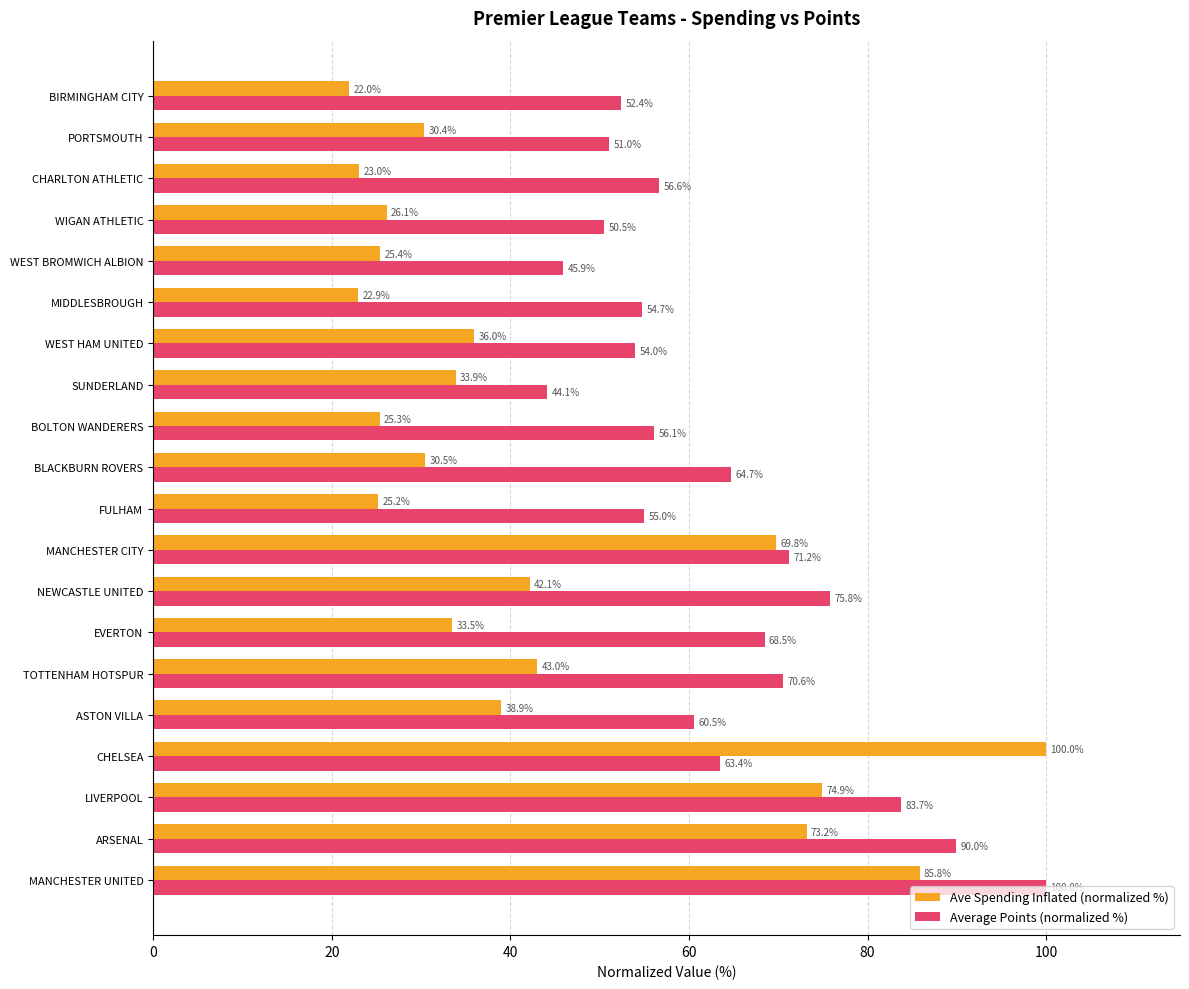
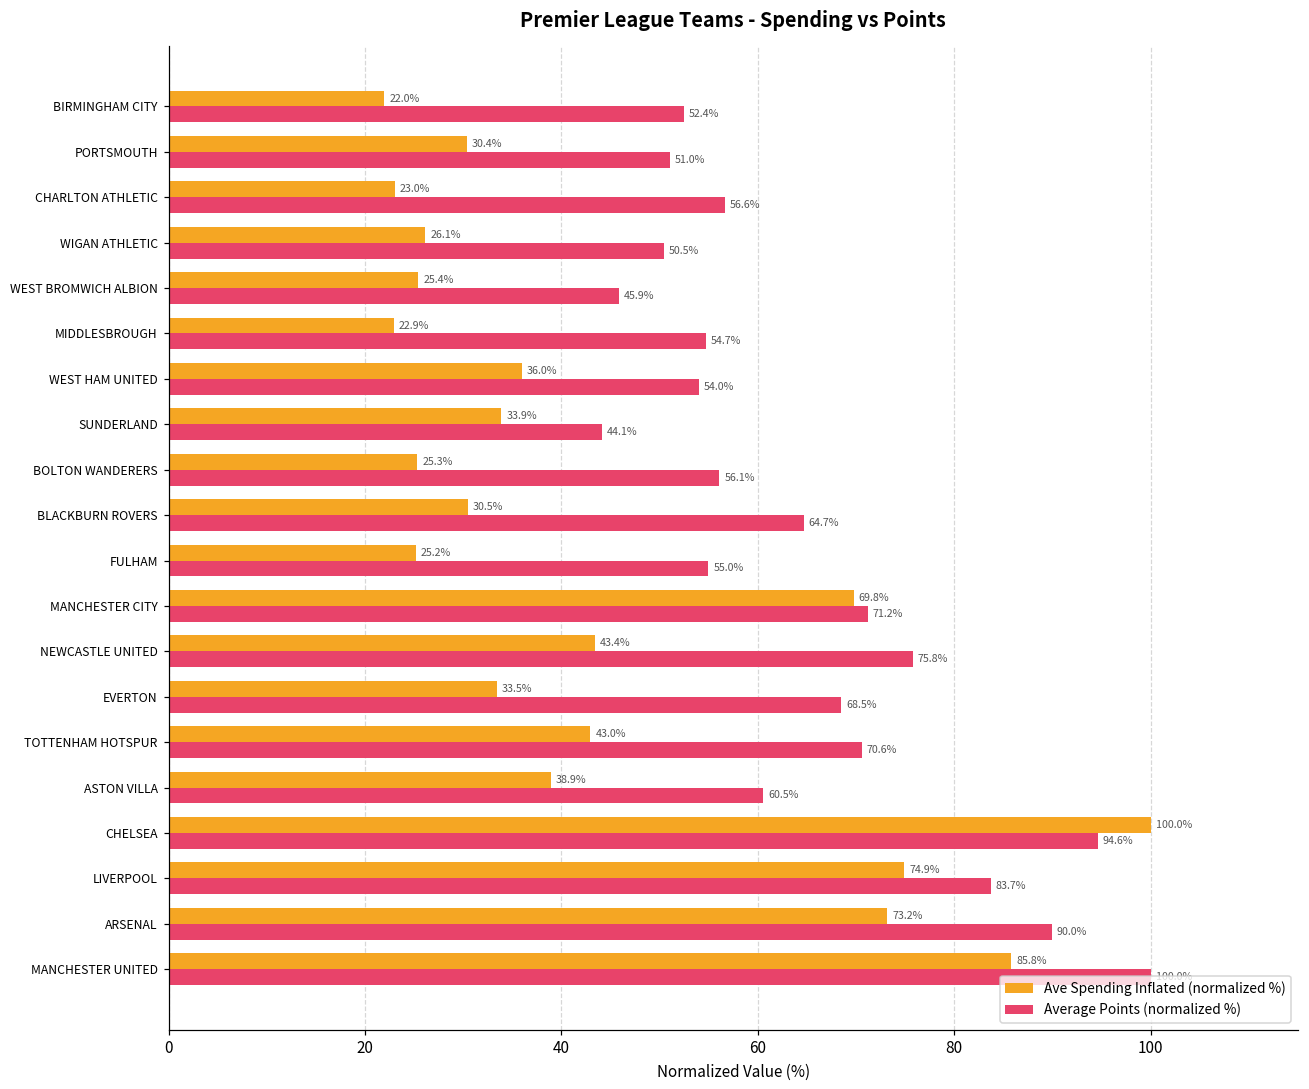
Ave Spending Inflated (normalized %), NEWCASTLE UNITED: 42.1% -> 43.4%
Average Points (normalized %), CHELSEA: 63.4% -> 94.6%
